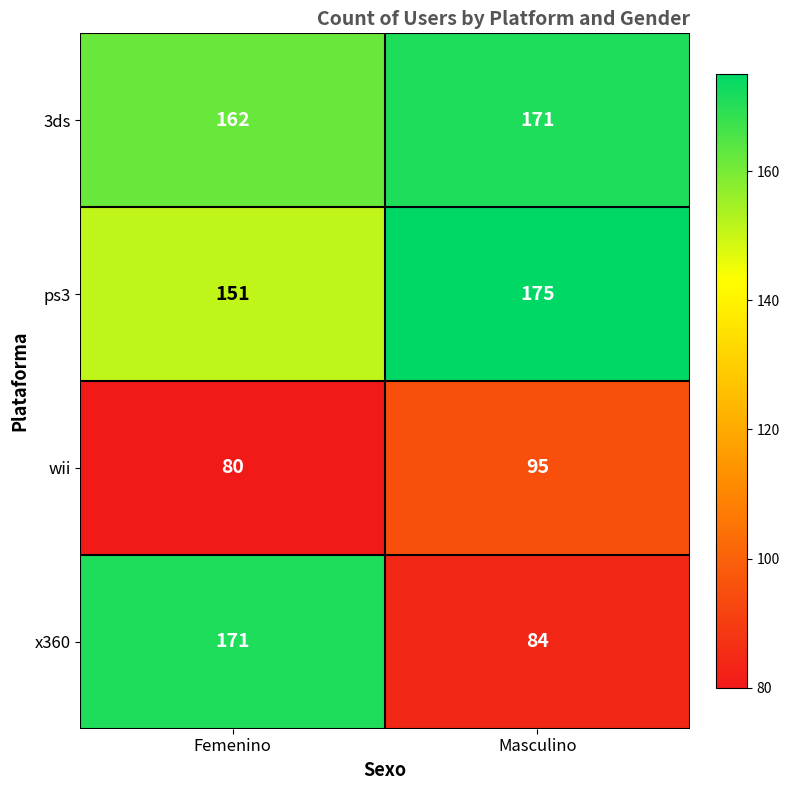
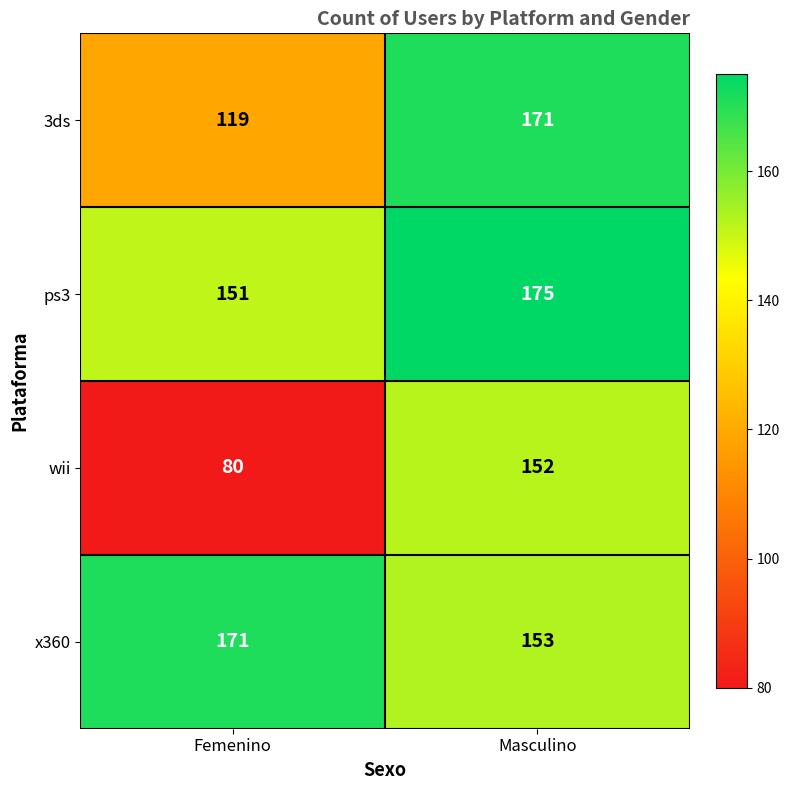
3ds, Femenino: 162 -> 119
wii, Masculino: 95 -> 152
x360, Masculino: 84 -> 153
